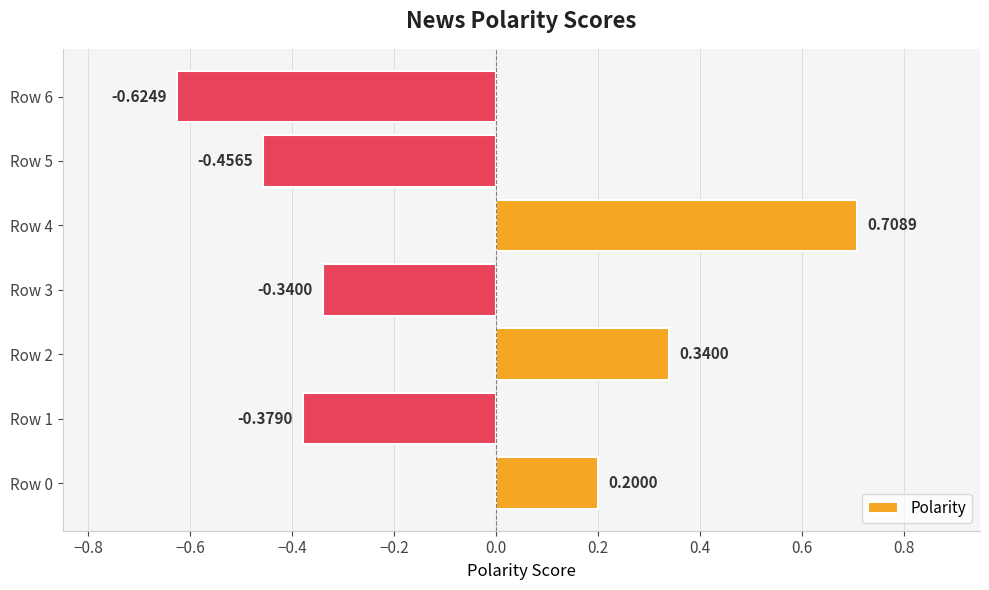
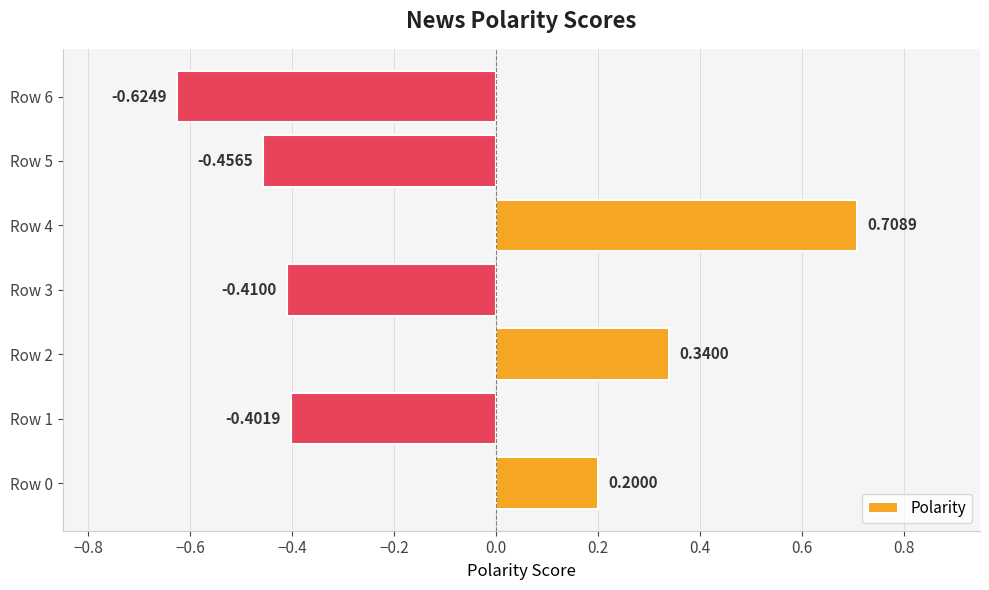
Row 3: -0.3400 -> -0.4100
Row 1: -0.3790 -> -0.4019
